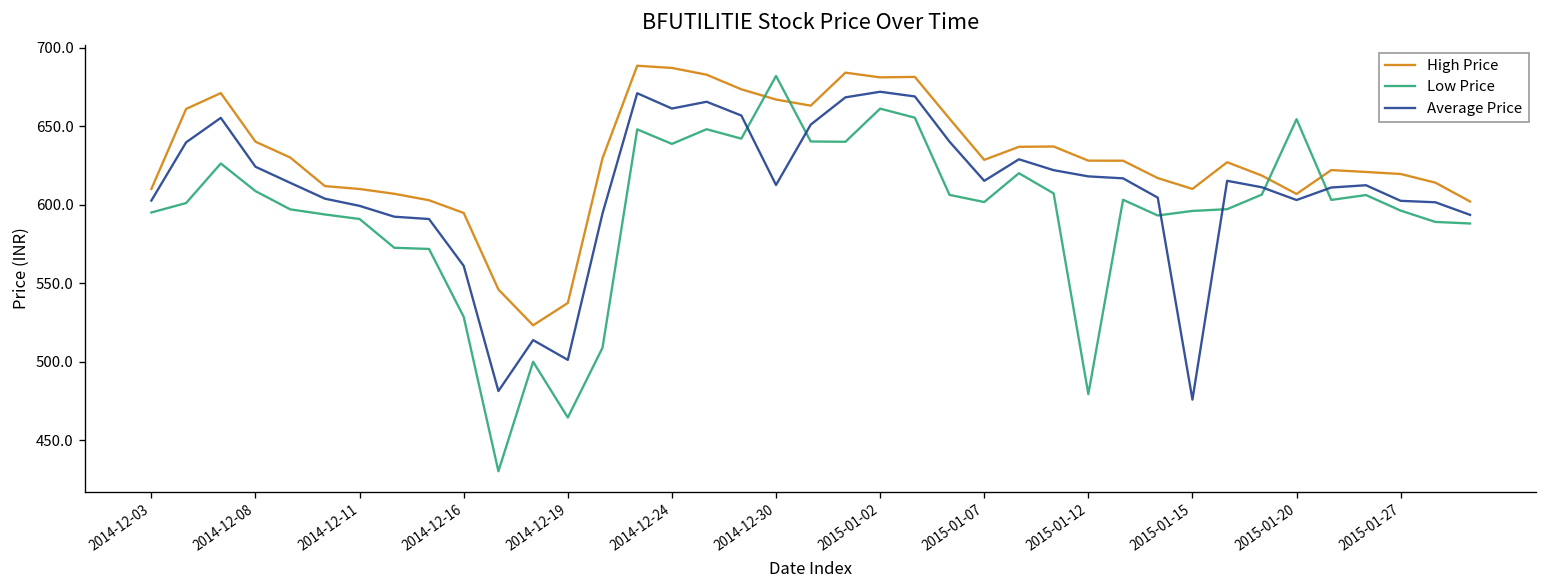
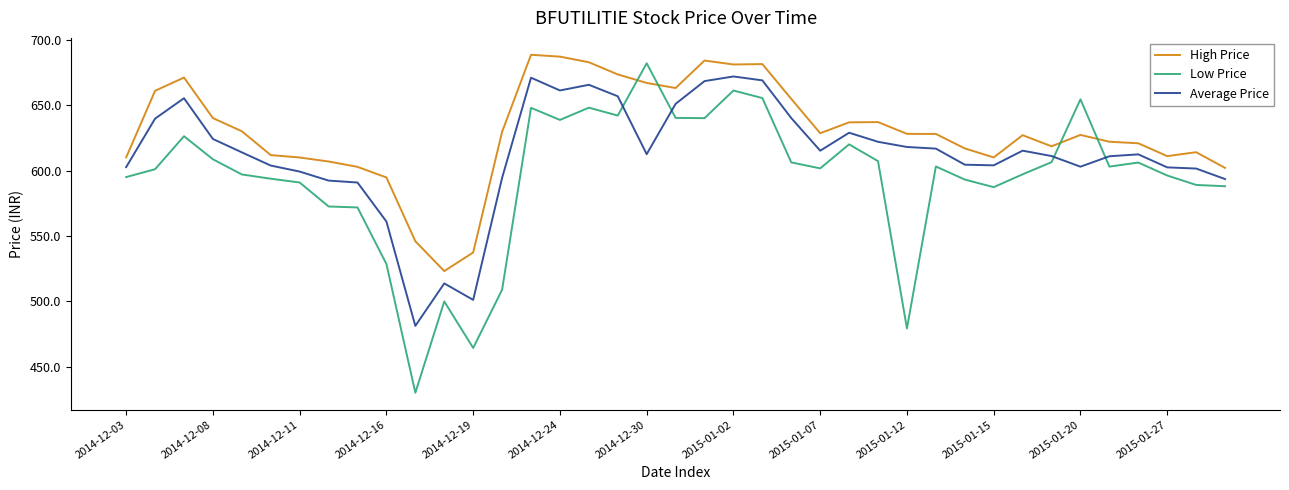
Low Price, 2015-01-15: 596 -> 587
Average Price, 2015-01-15: 476 -> 604
High Price, 2015-01-20: 607 -> 627
High Price, 2015-01-27: 620 -> 611
